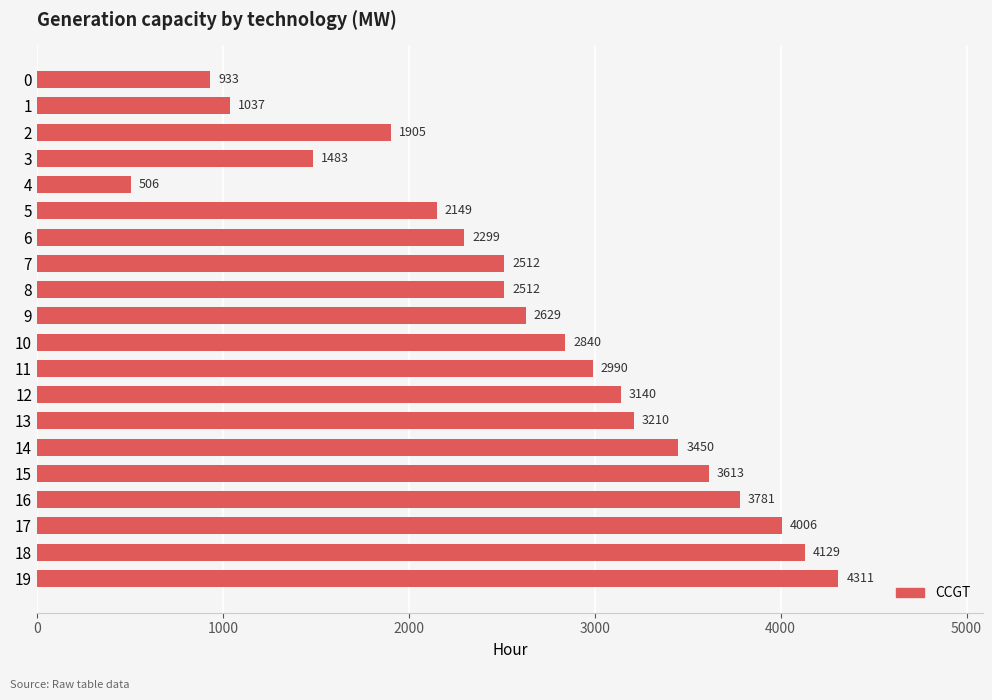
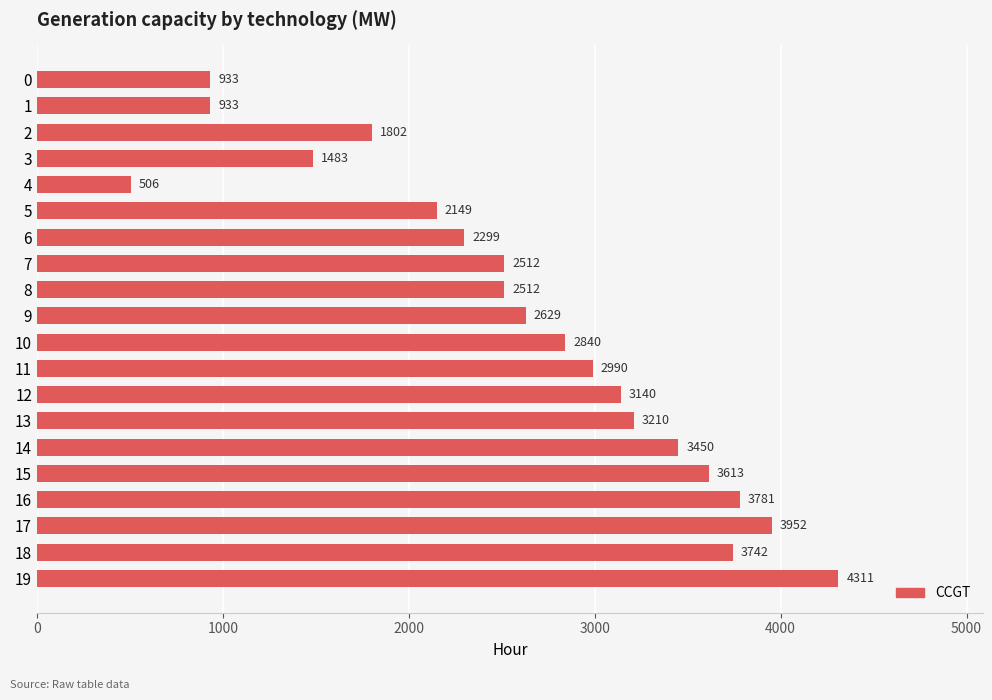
1: 1037 -> 933
2: 1905 -> 1802
17: 4006 -> 3952
18: 4129 -> 3742
